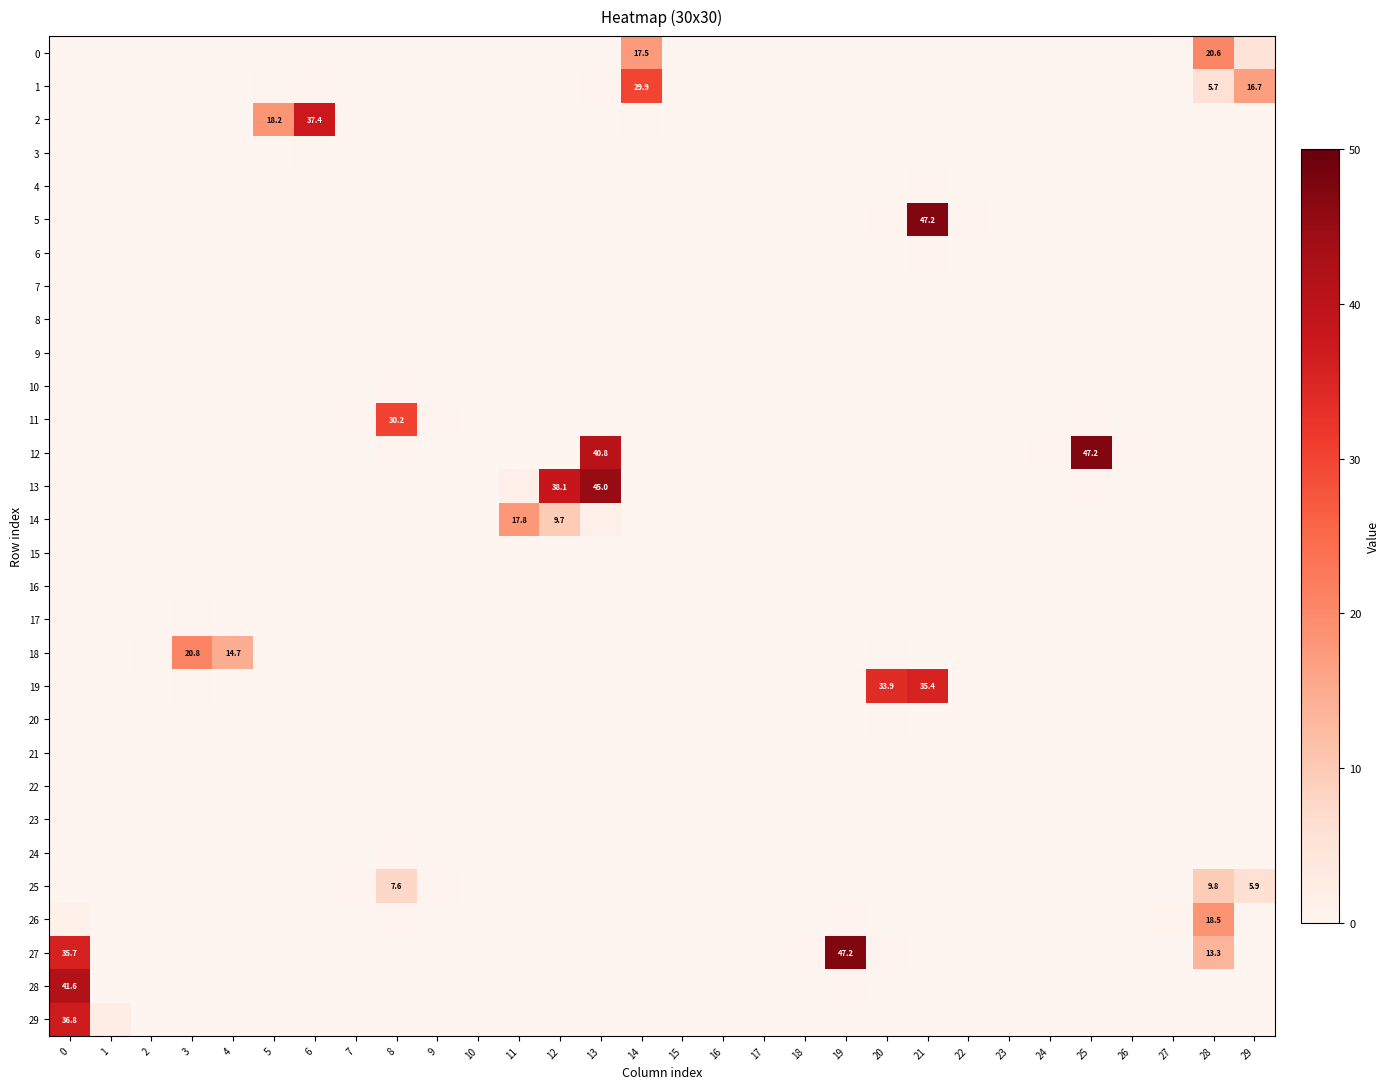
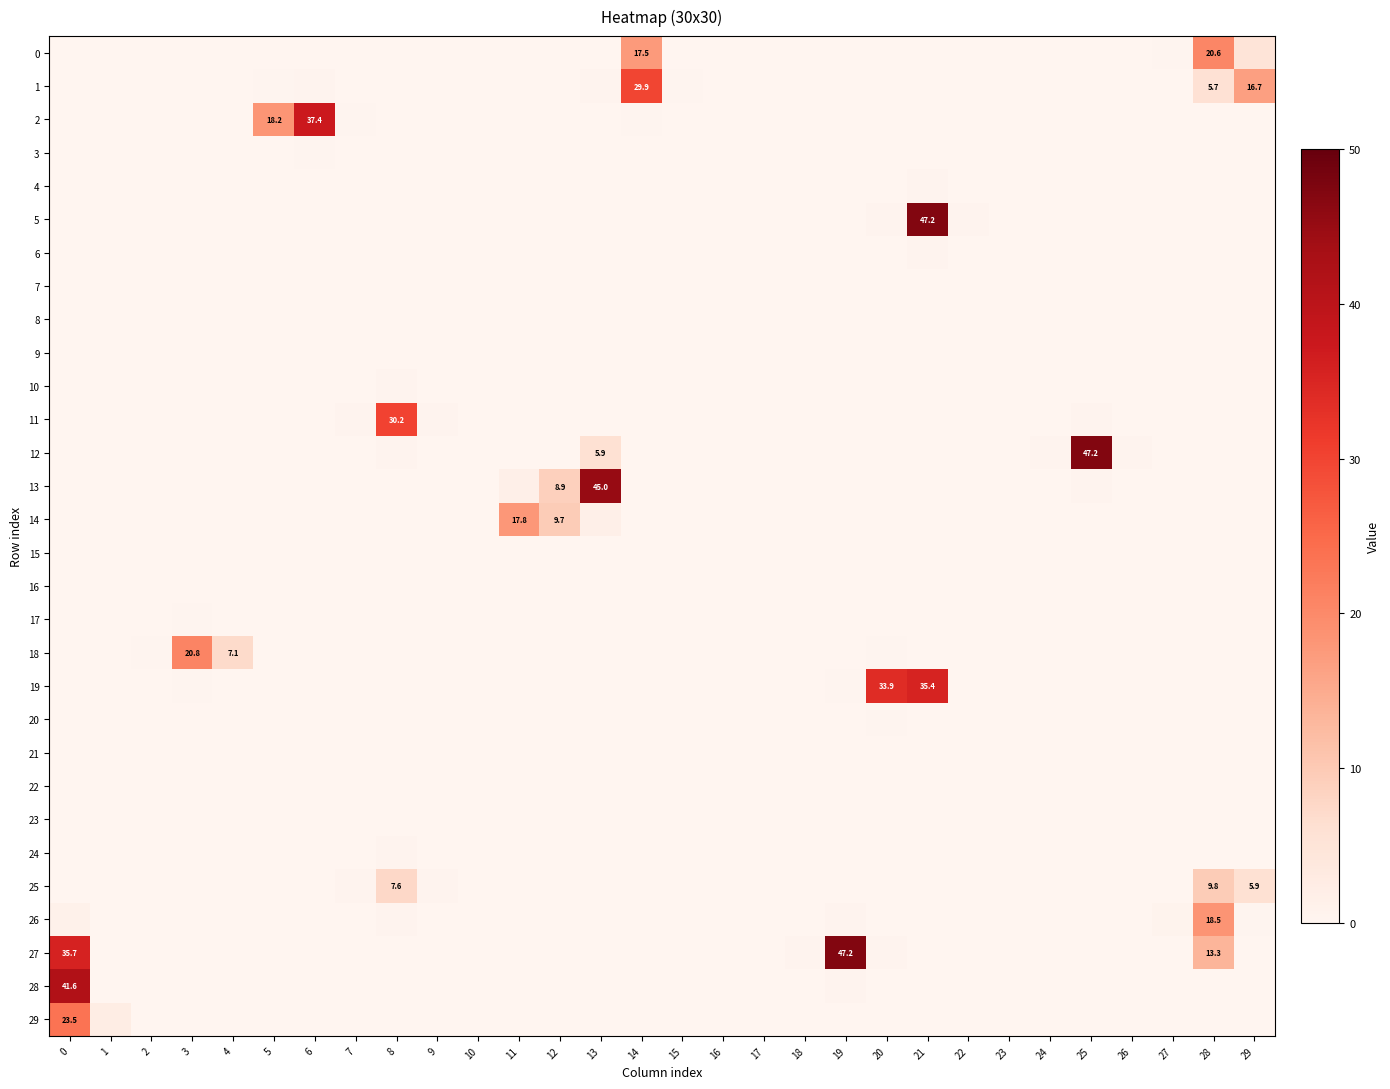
12, 13: 40.8 -> 5.9
13, 12: 38.1 -> 8.9
18, 4: 14.7 -> 7.1
29, 0: 36.8 -> 23.5
